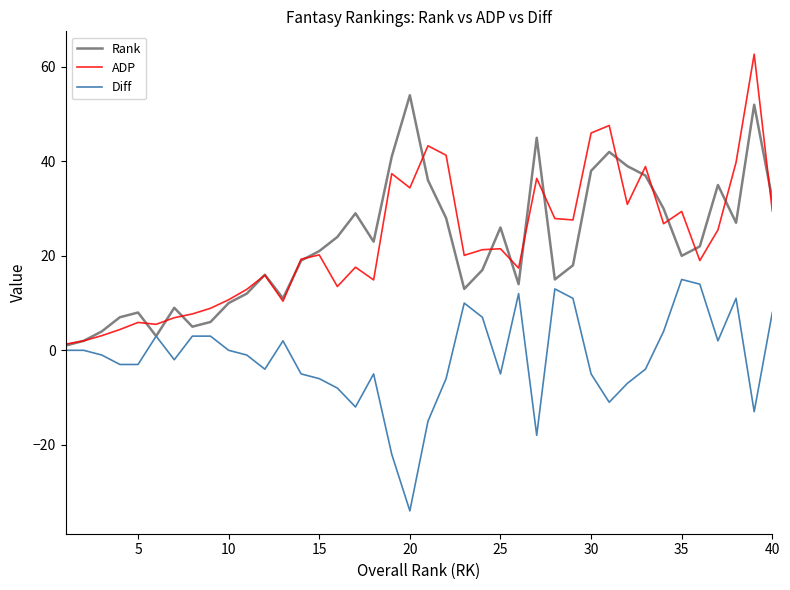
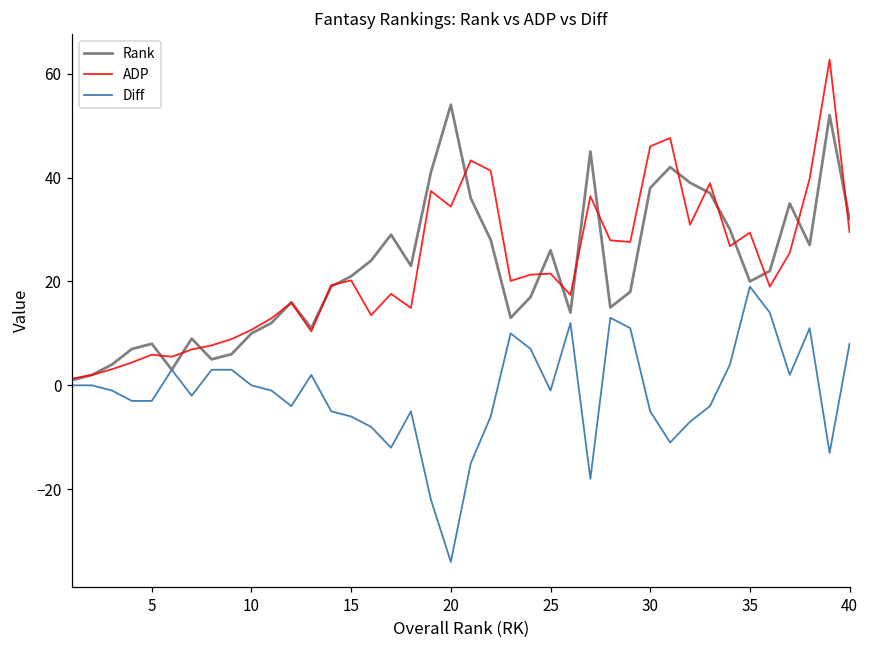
Diff, 25: -5 -> -1
Diff, 35: 15 -> 19
